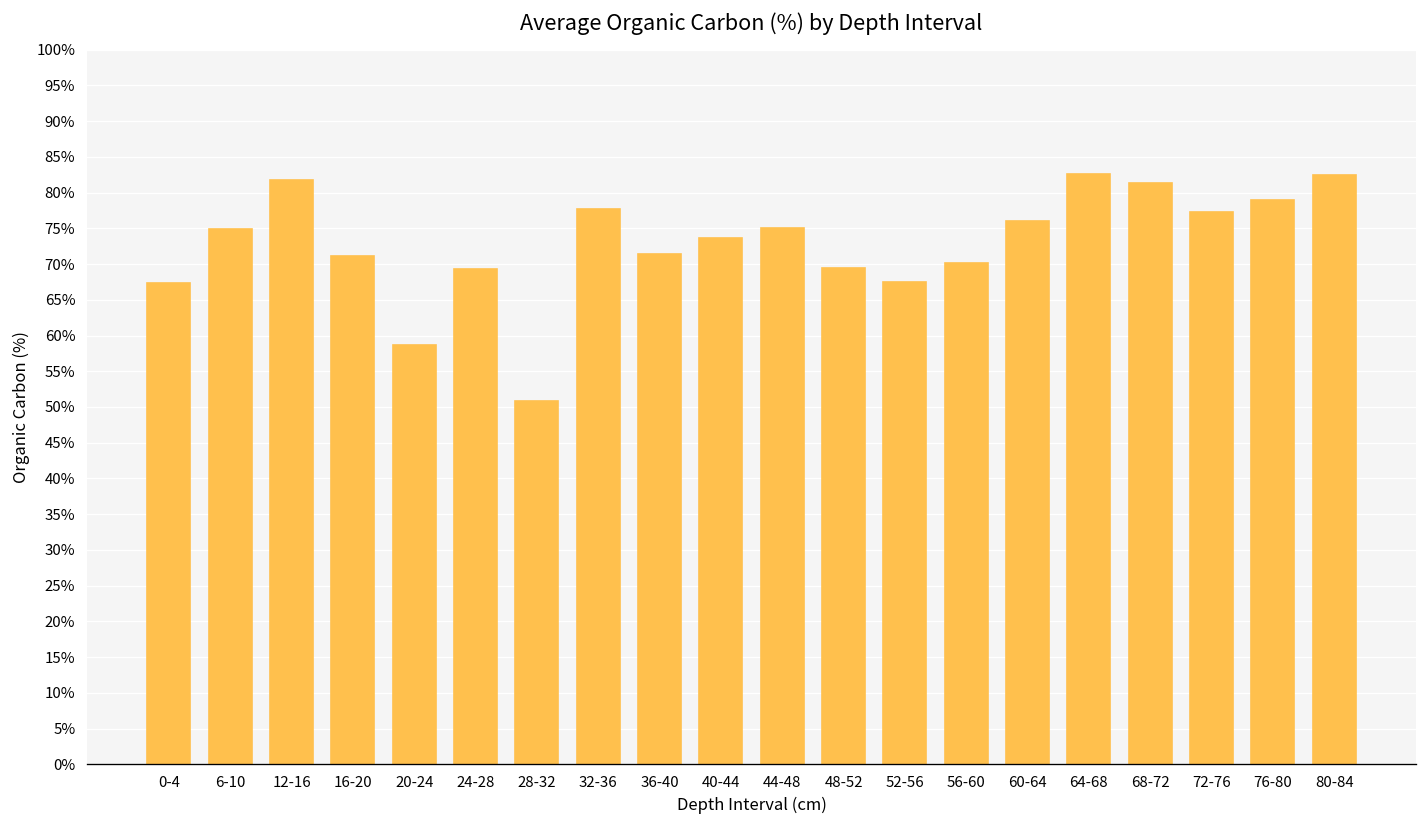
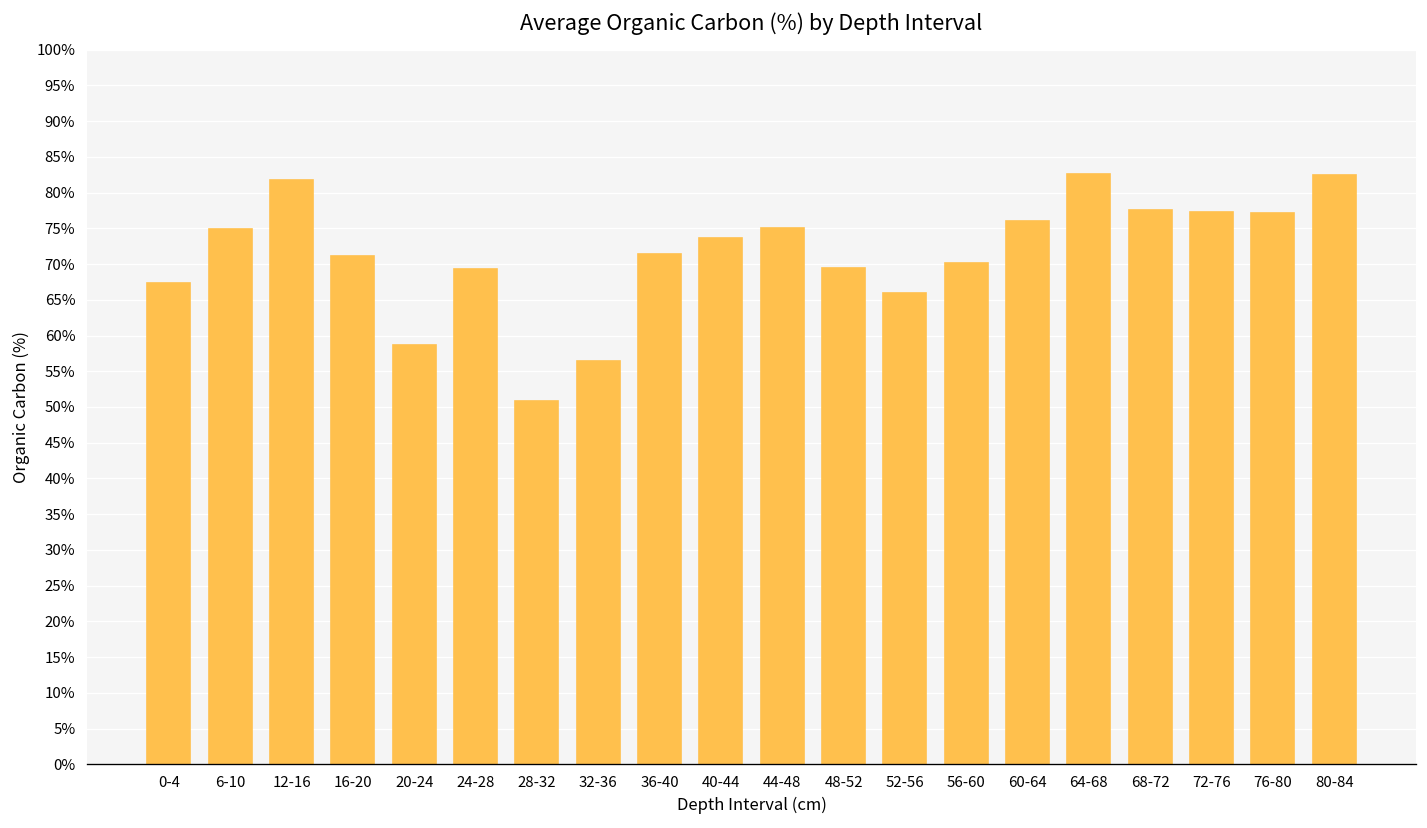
32-36: 78% -> 57%
52-56: 68% -> 66%
68-72: 81% -> 78%
76-80: 79% -> 77%
